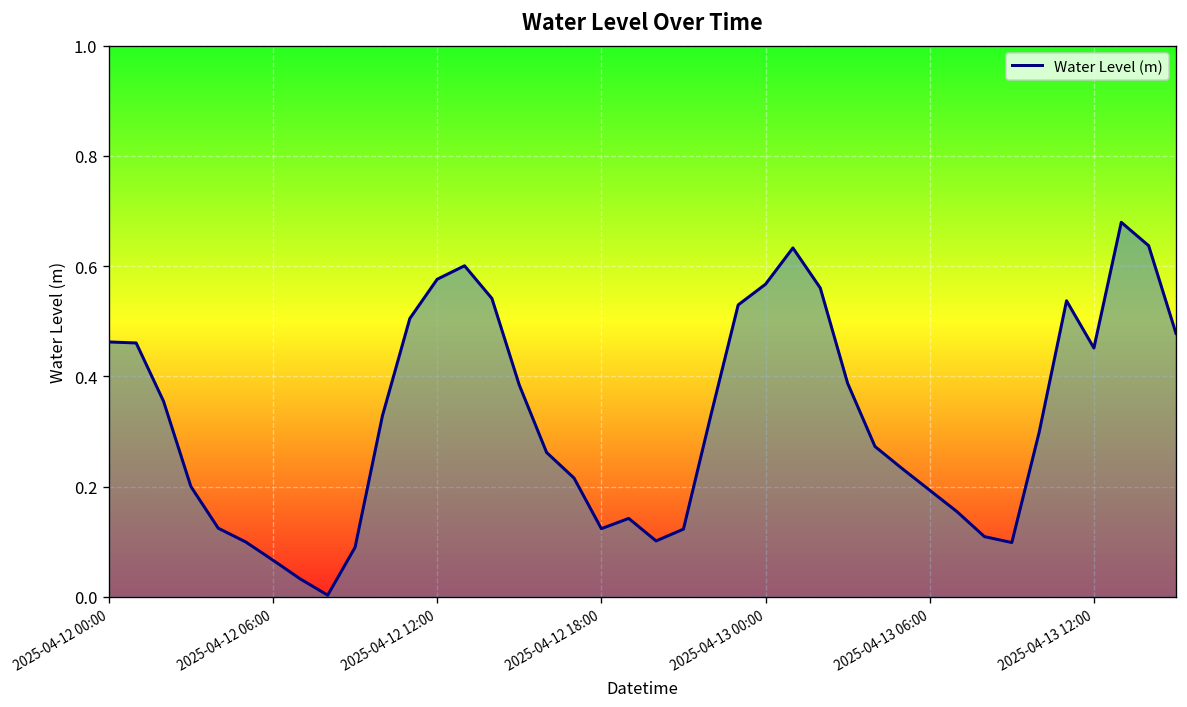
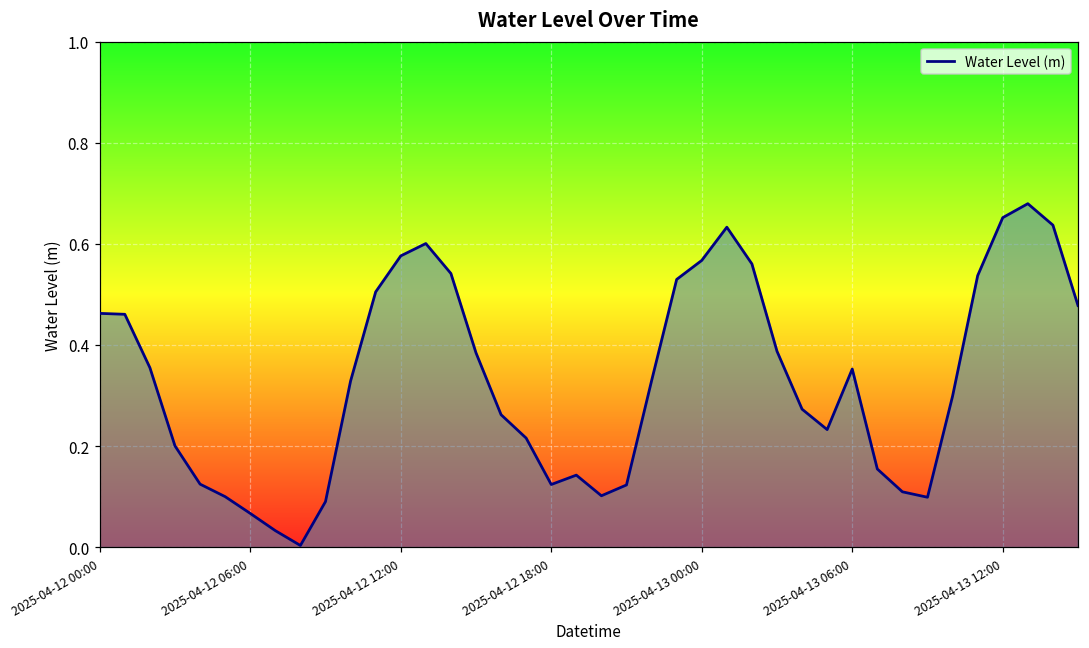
2025-04-13 06:00: 0.19 -> 0.35
2025-04-13 12:00: 0.45 -> 0.65
